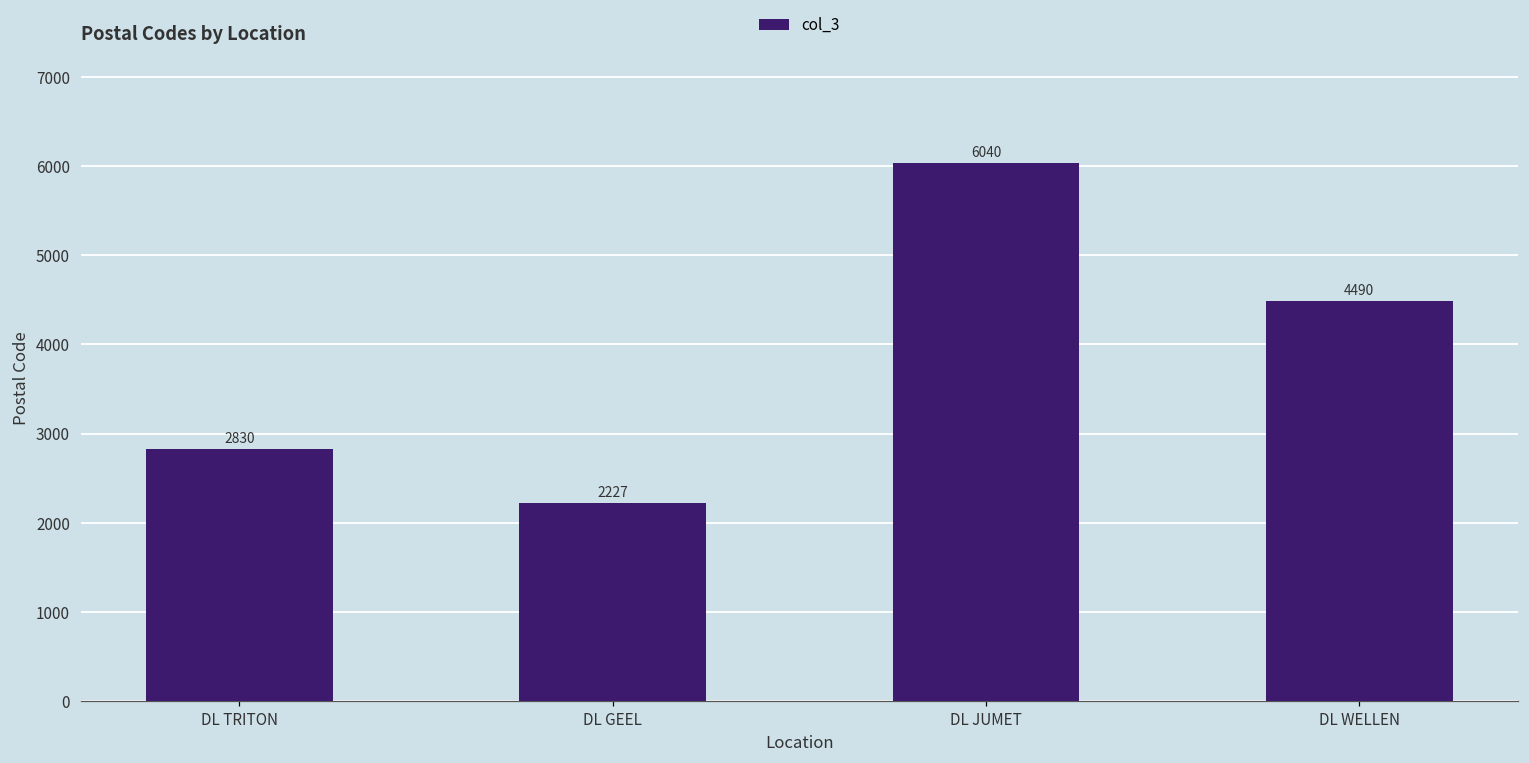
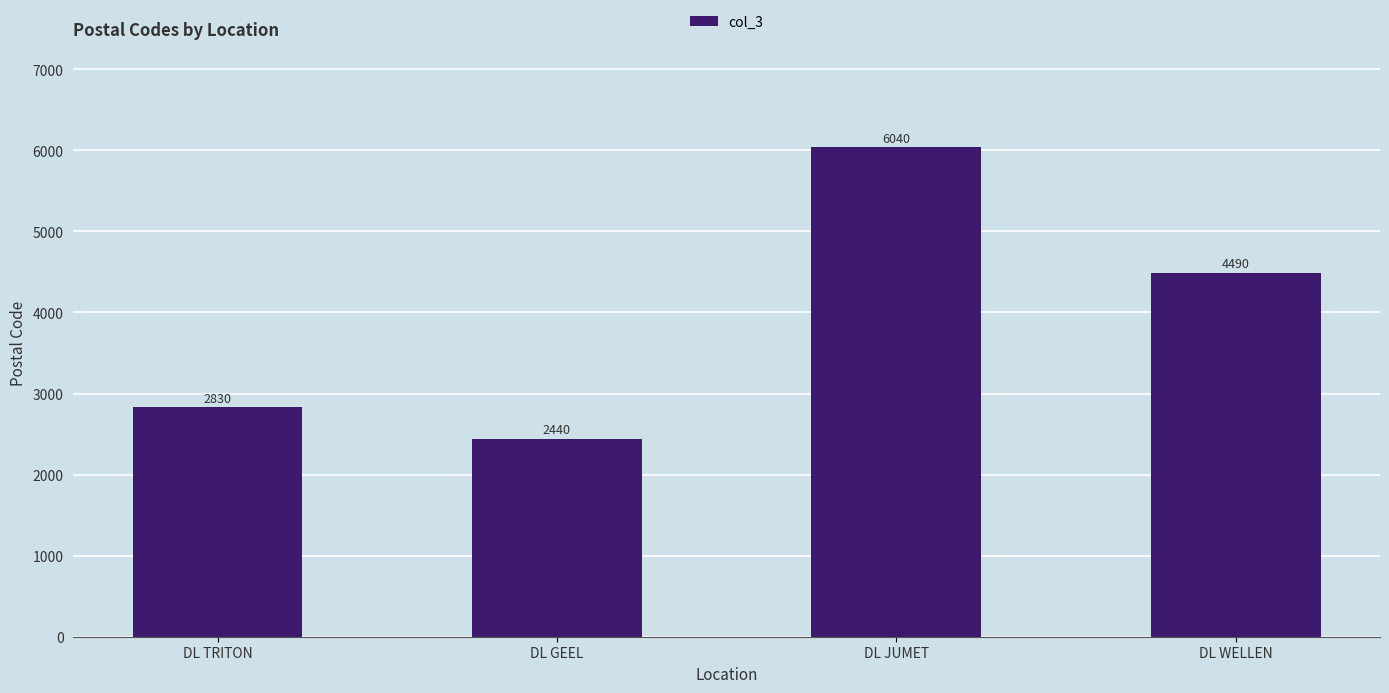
DL GEEL: 2227 -> 2440
